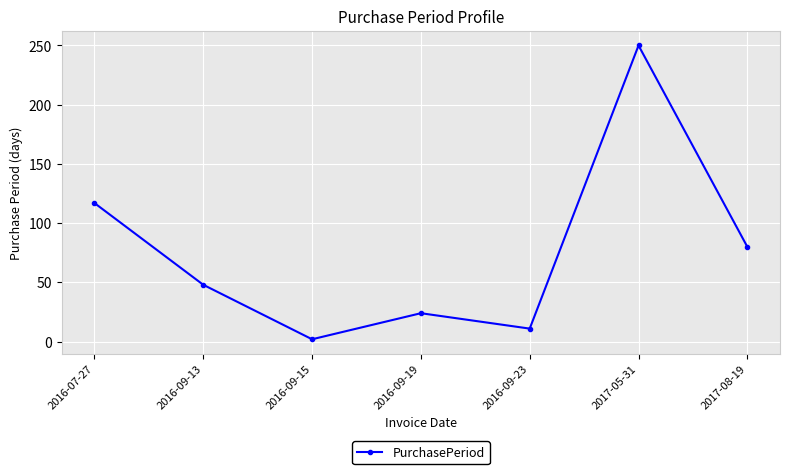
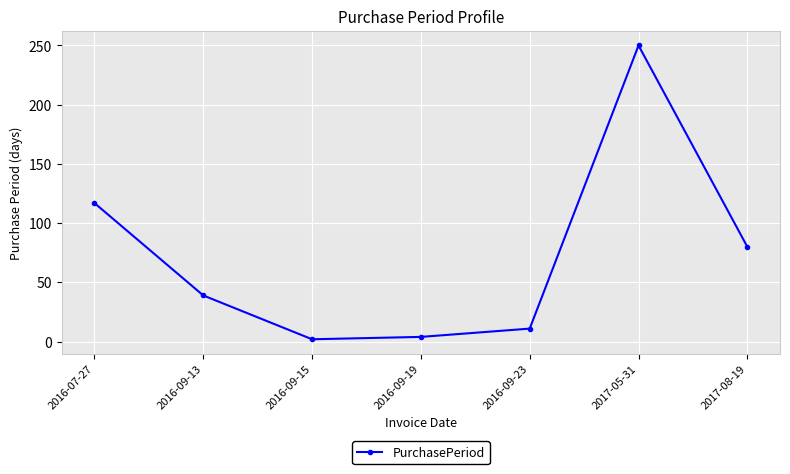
2016-09-13: 48 -> 39
2016-09-19: 24 -> 4
